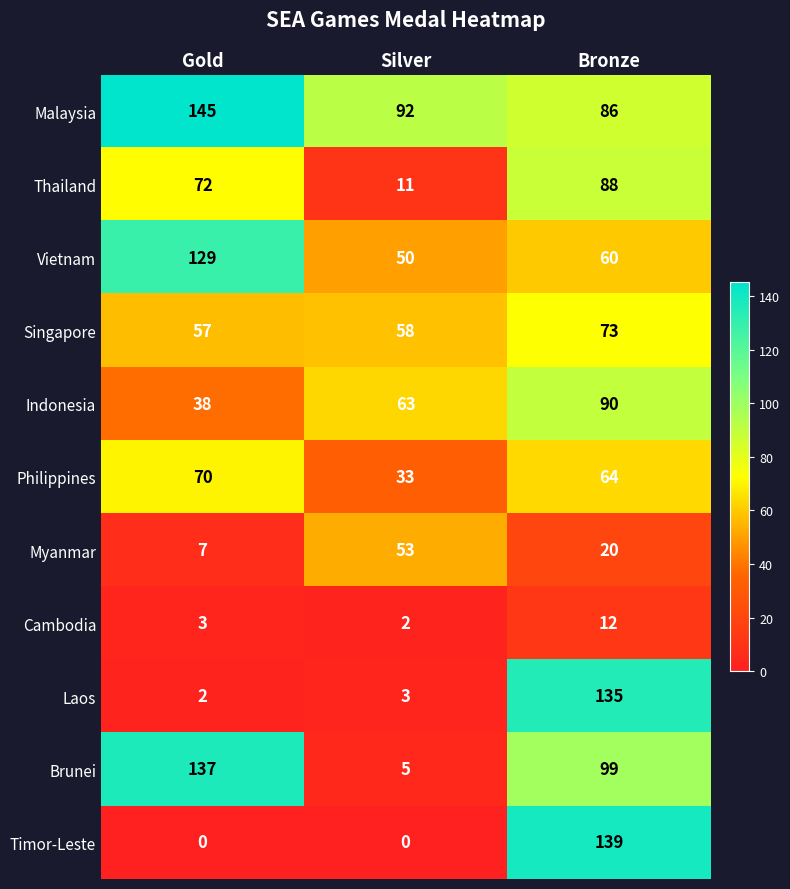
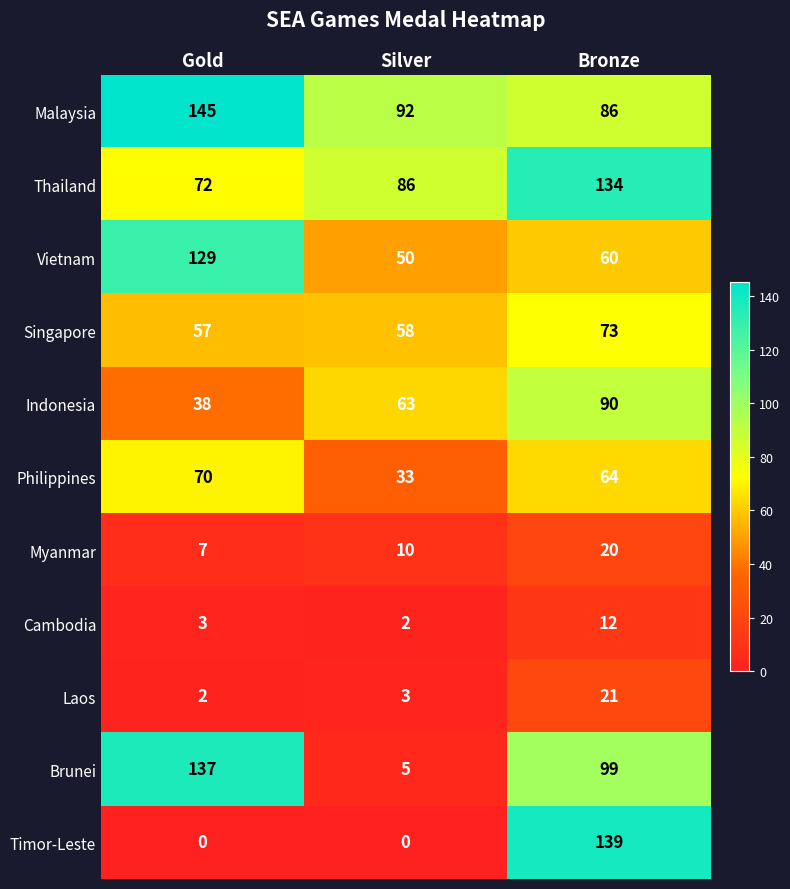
Thailand, Silver: 11 -> 86
Thailand, Bronze: 88 -> 134
Myanmar, Silver: 53 -> 10
Laos, Bronze: 135 -> 21
